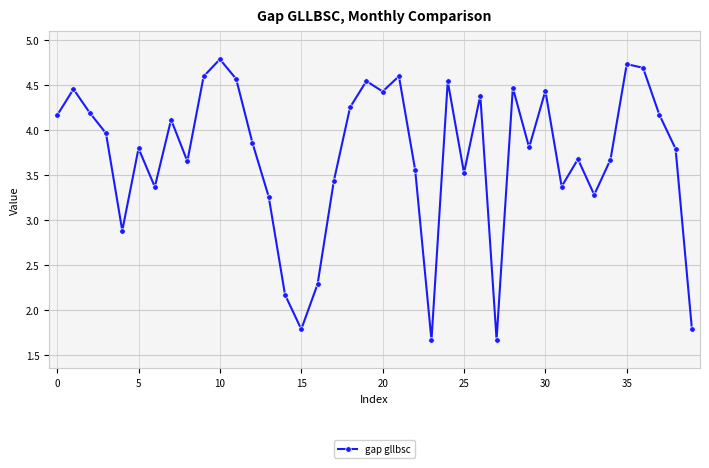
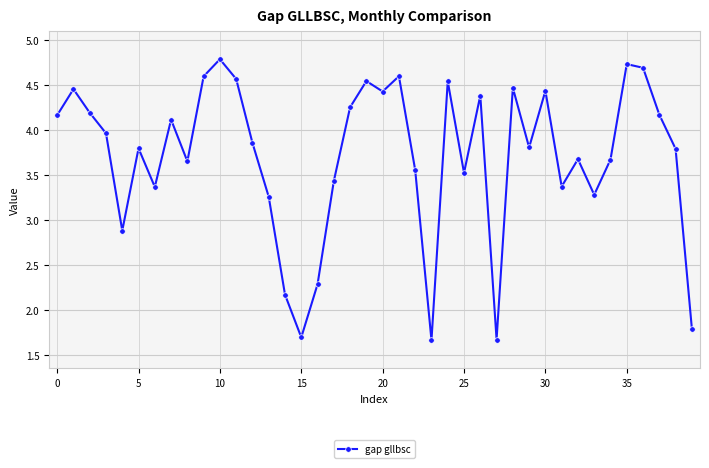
15: 1.8 -> 1.7
